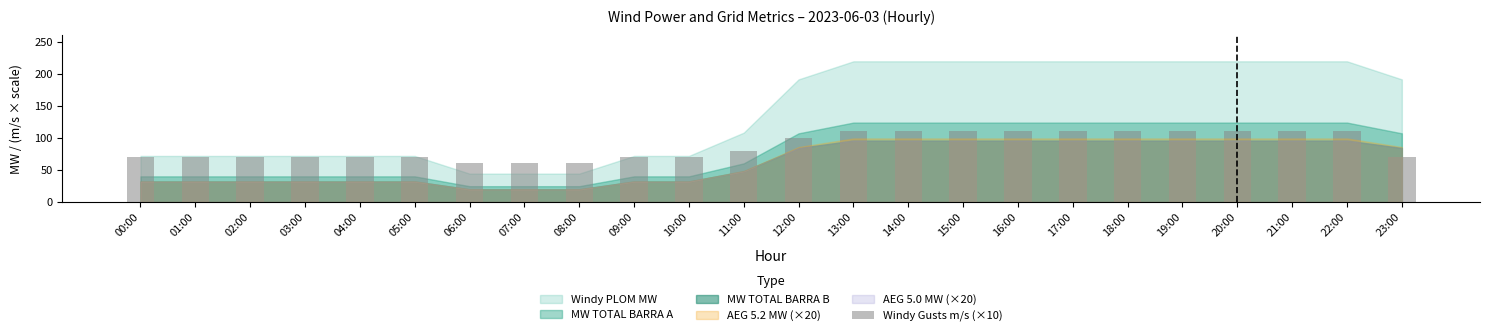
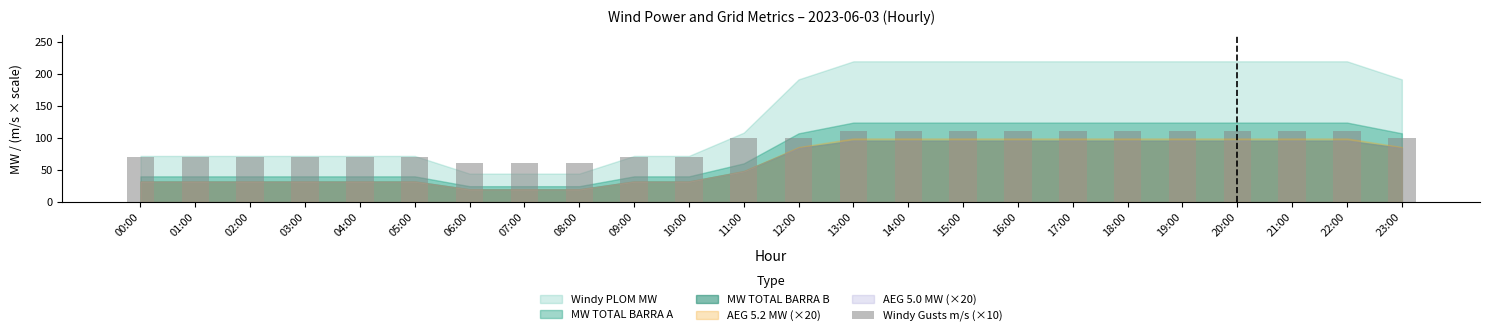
Windy Gusts m/s (×10), 11:00: 80 -> 100
Windy Gusts m/s (×10), 23:00: 70 -> 100
